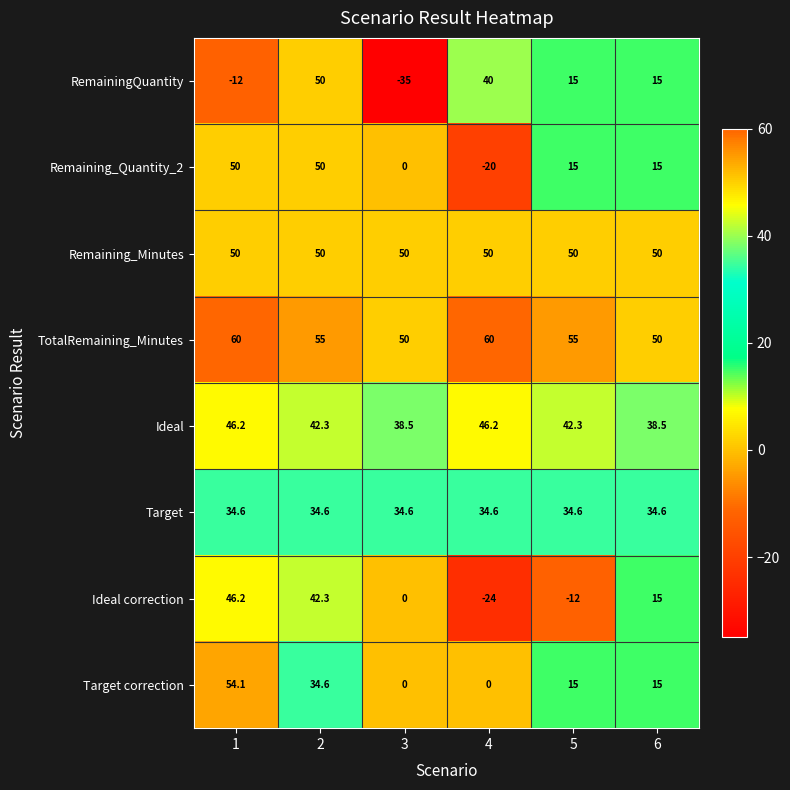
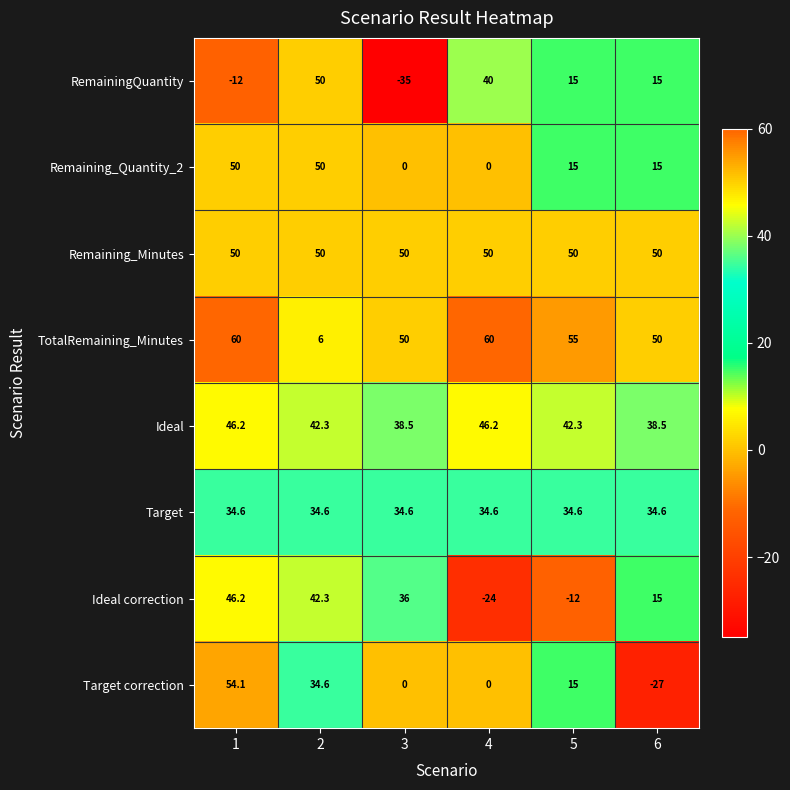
Remaining_Quantity_2, 4: -20 -> 0
TotalRemaining_Minutes, 2: 55 -> 6
Ideal correction, 3: 0 -> 36
Target correction, 6: 15 -> -27
